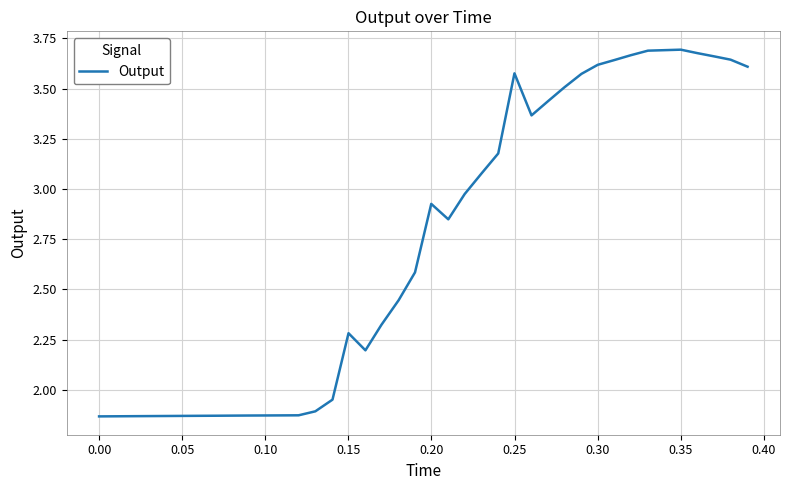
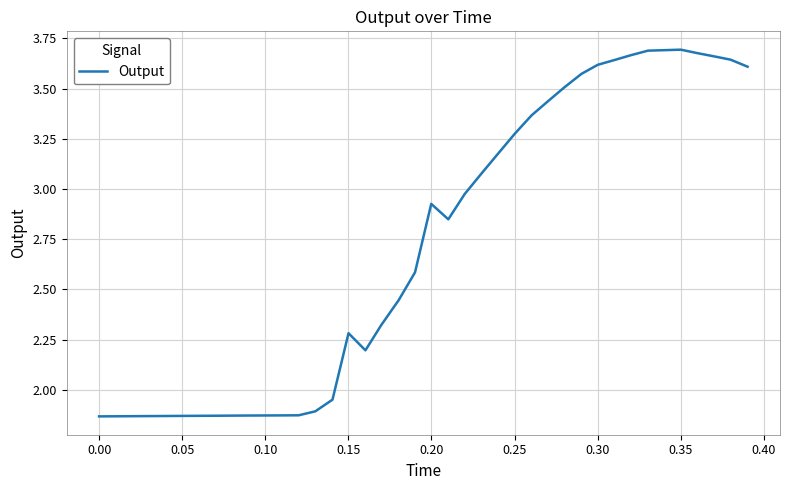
0.25: 3.58 -> 3.27
